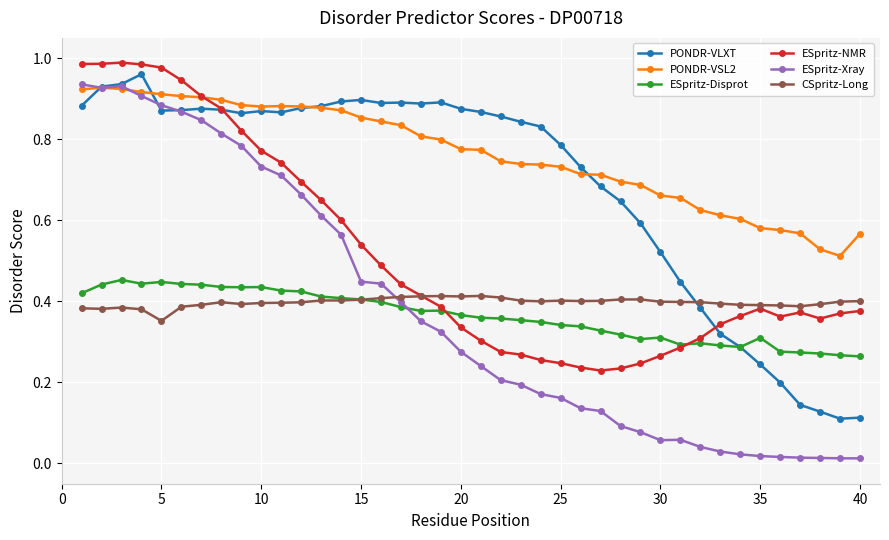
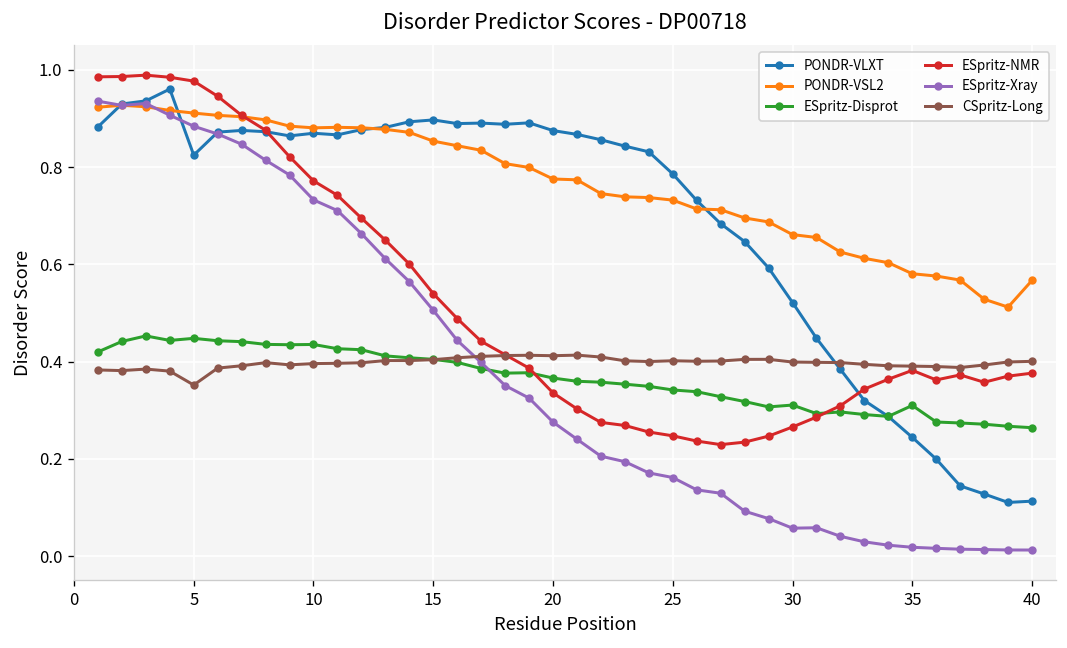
PONDR-VLXT, 5: 0.87 -> 0.82
ESpritz-Xray, 15: 0.45 -> 0.51
